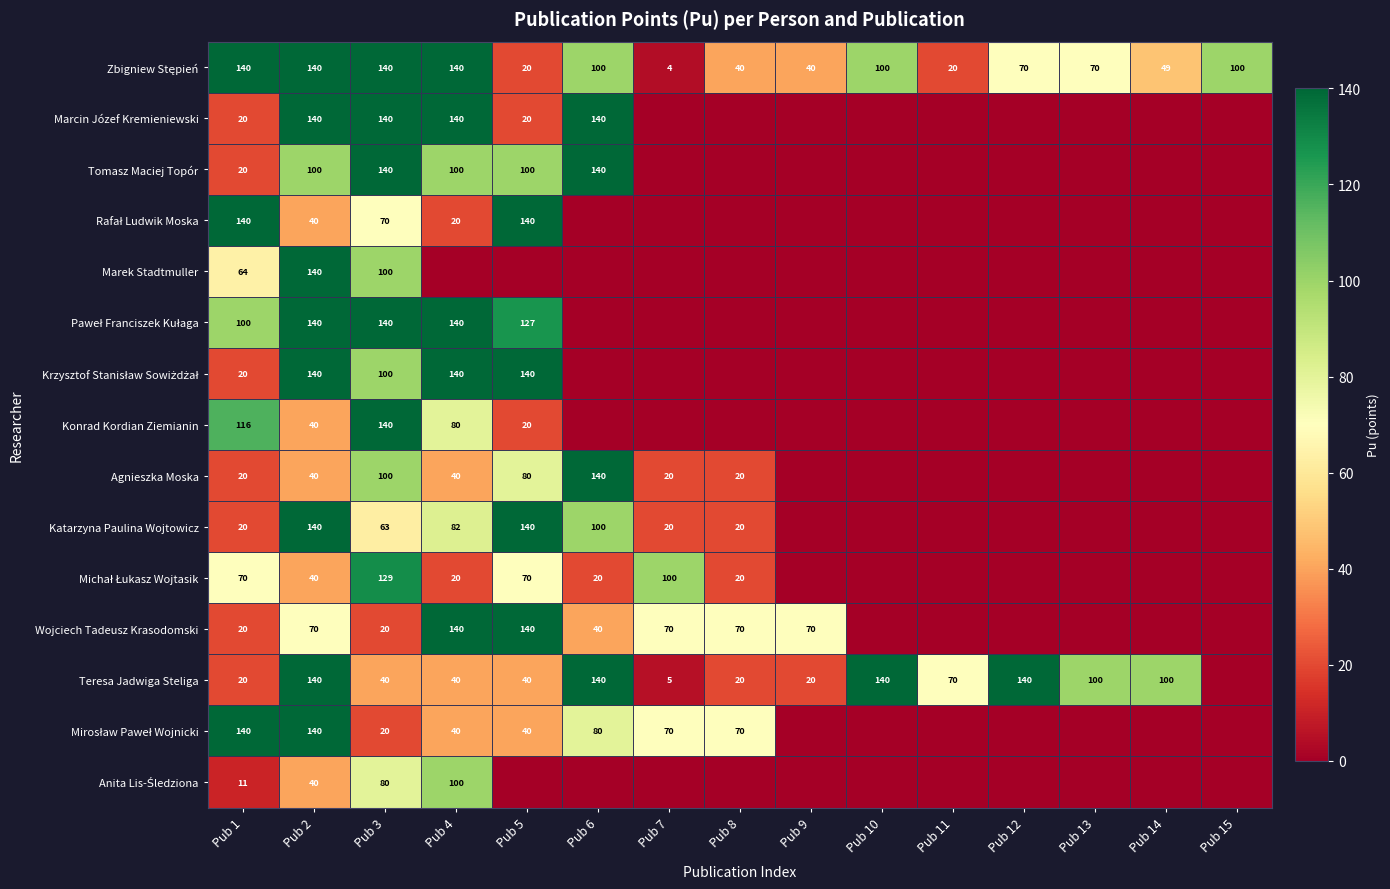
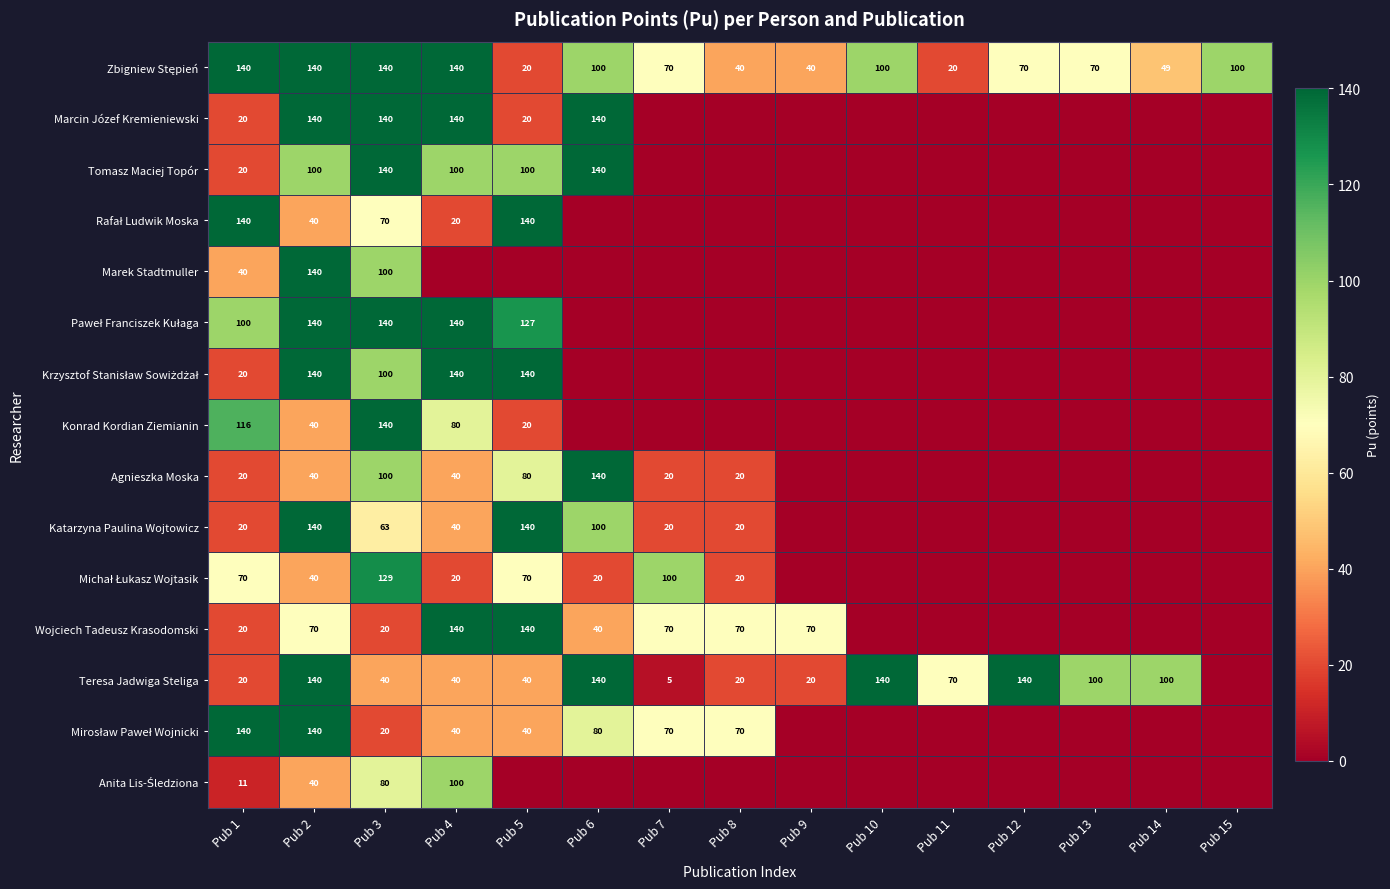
Zbigniew Stępień, Pub 7: 4 -> 70
Marek Stadtmuller, Pub 1: 64 -> 40
Katarzyna Paulina Wojtowicz, Pub 4: 82 -> 40
